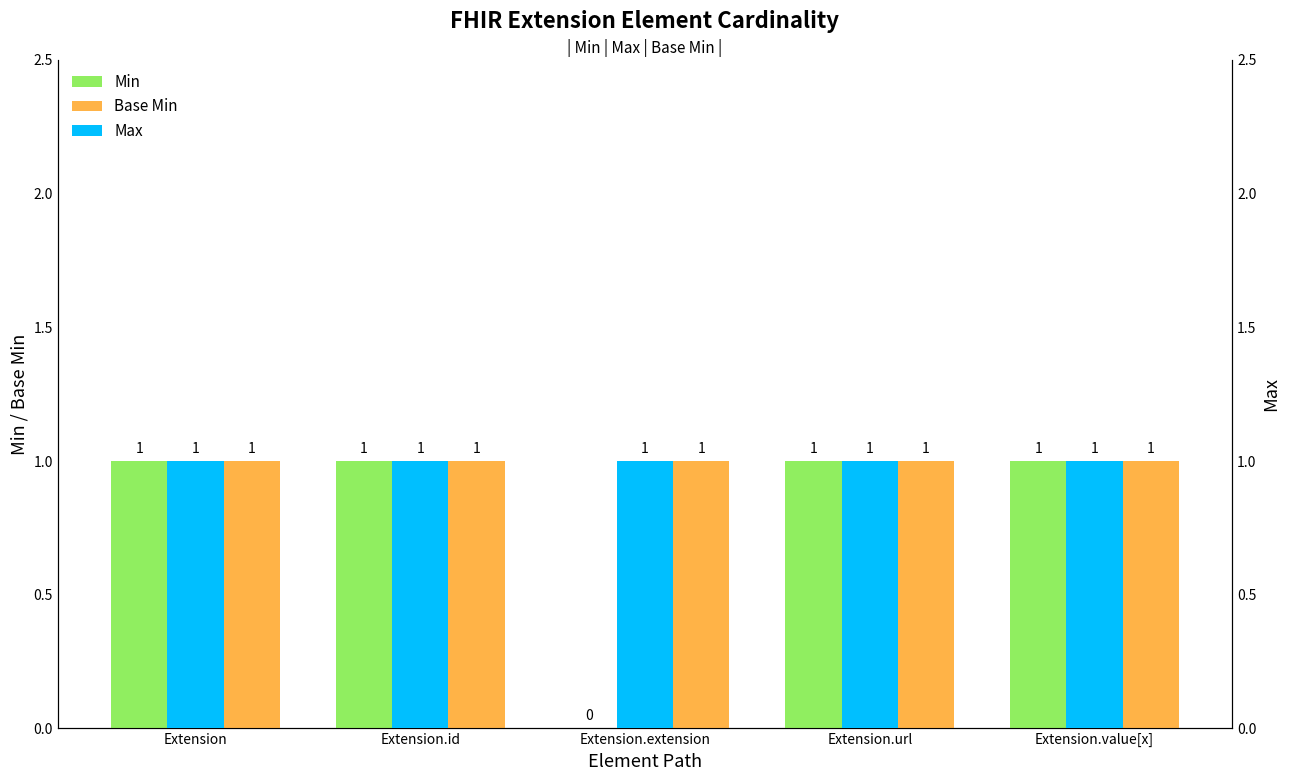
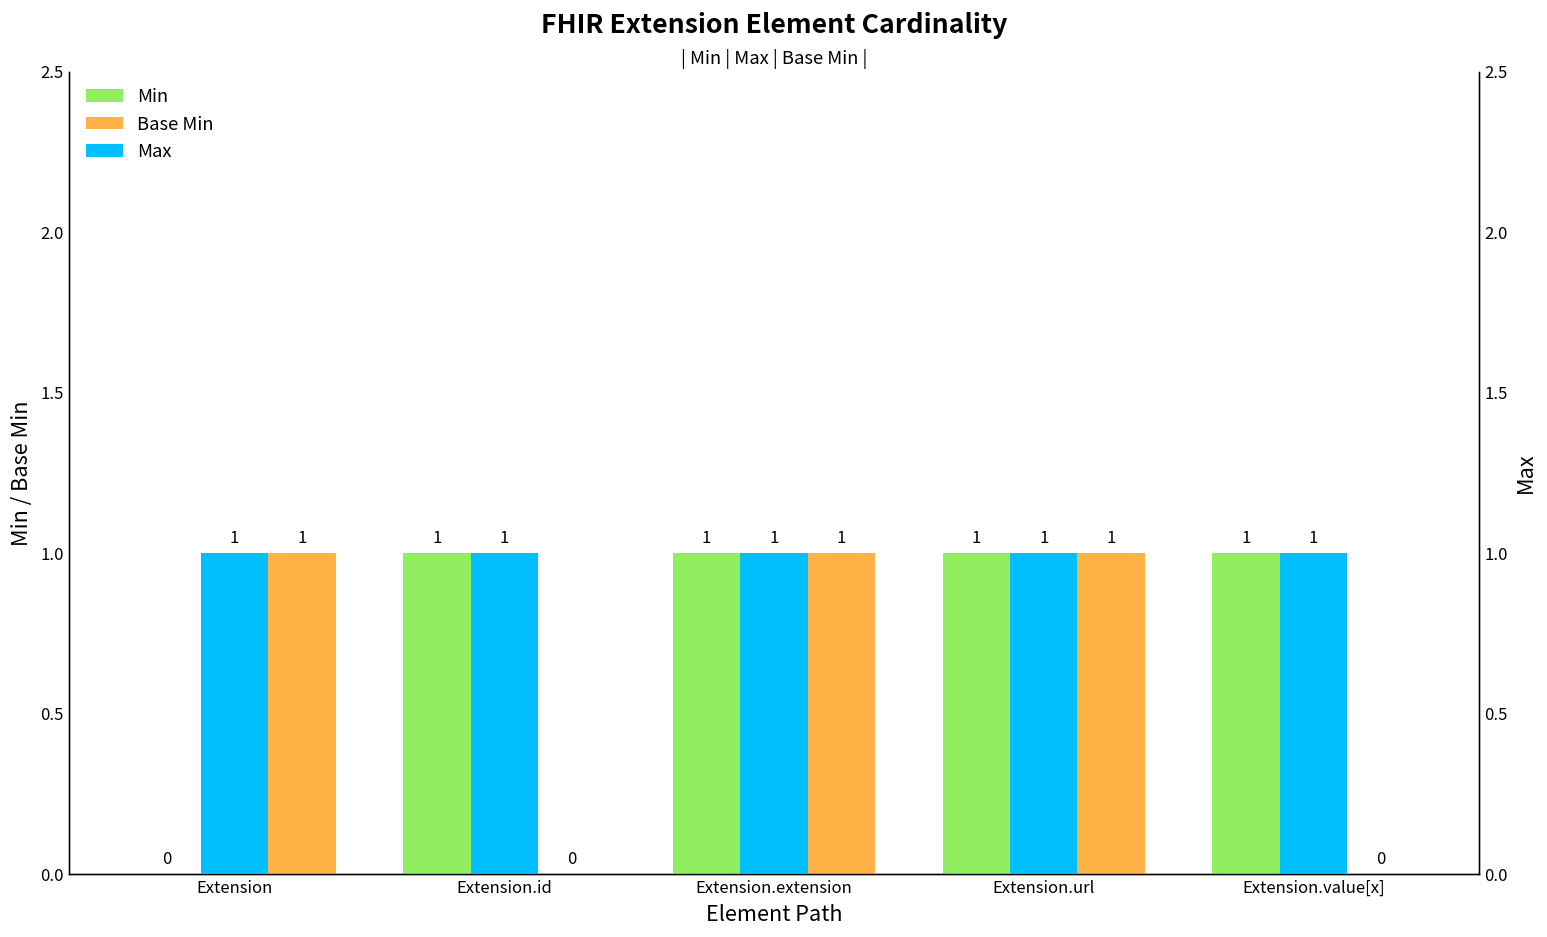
Min, Extension: 1 -> 0
Base Min, Extension.id: 1 -> 0
Min, Extension.extension: 0 -> 1
Base Min, Extension.value[x]: 1 -> 0
